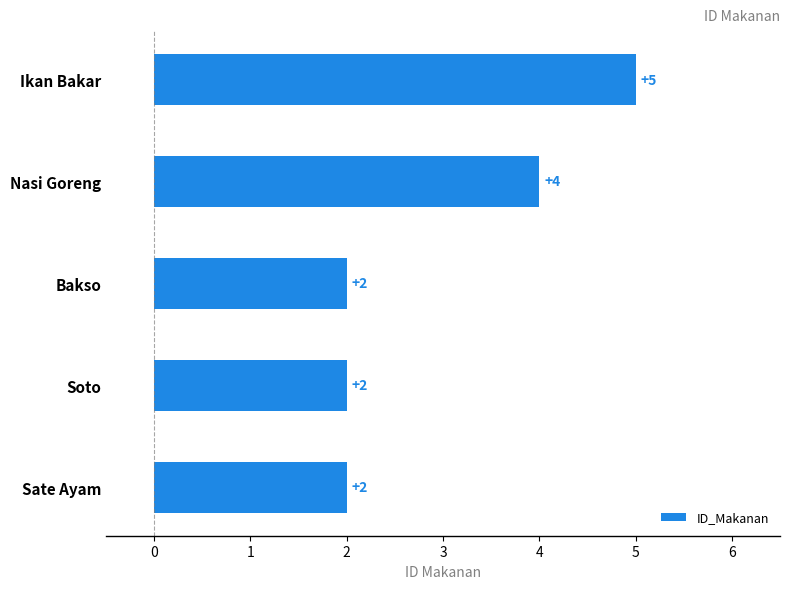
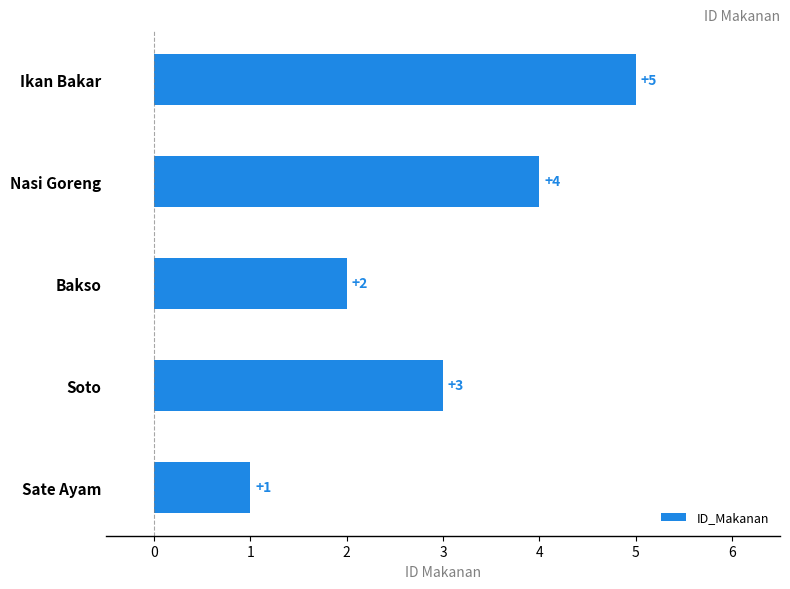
Soto: +2 -> +3
Sate Ayam: +2 -> +1
